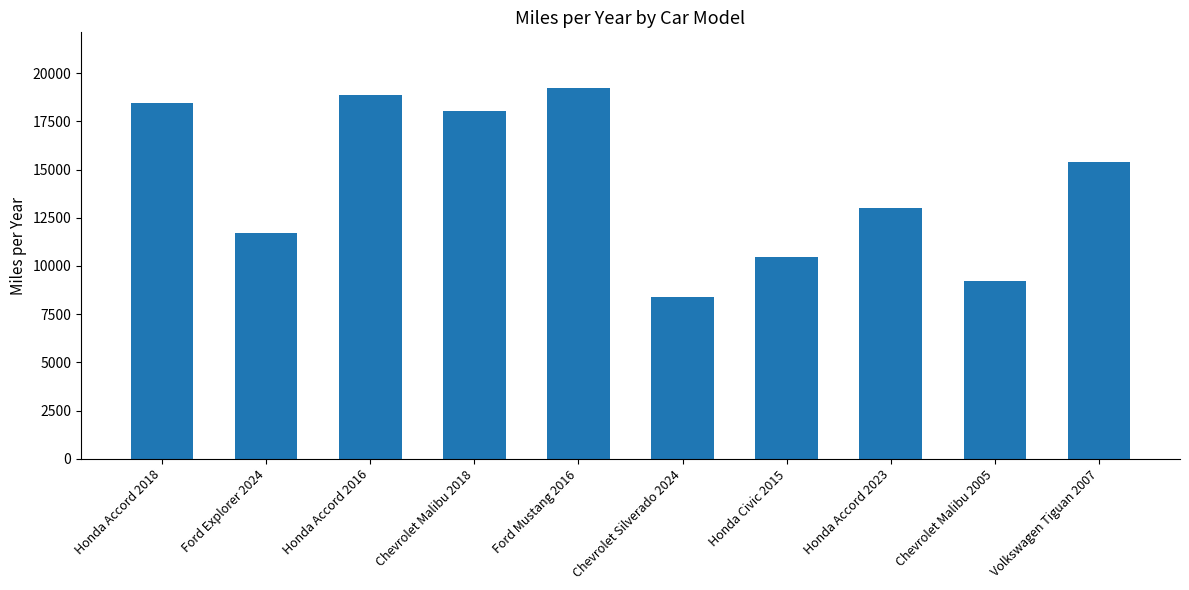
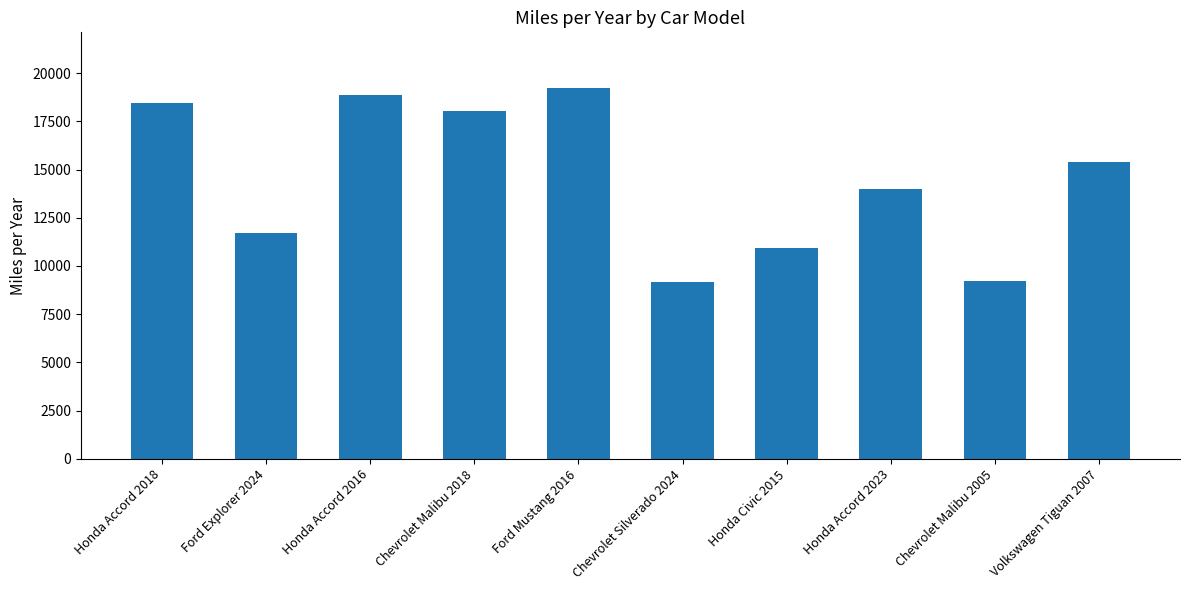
Chevrolet Silverado 2024: 8400 -> 9200
Honda Civic 2015: 10500 -> 10900
Honda Accord 2023: 13000 -> 14000
